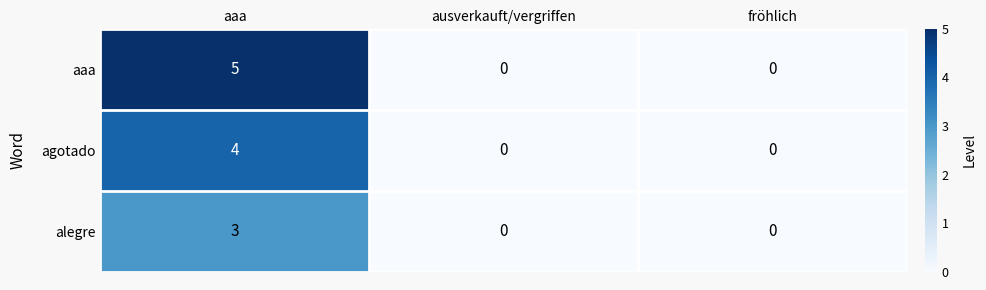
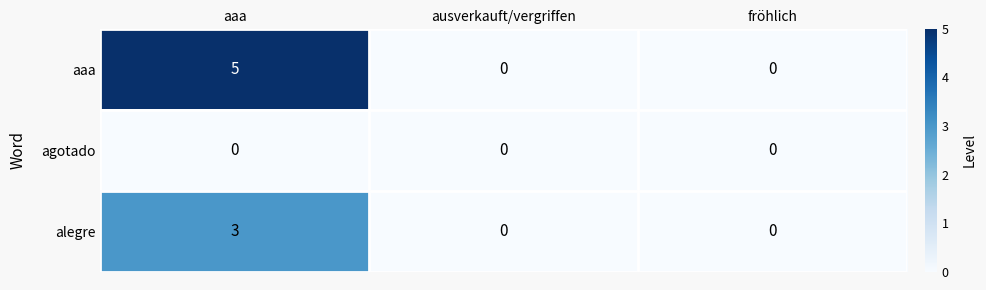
agotado, aaa: 4 -> 0
